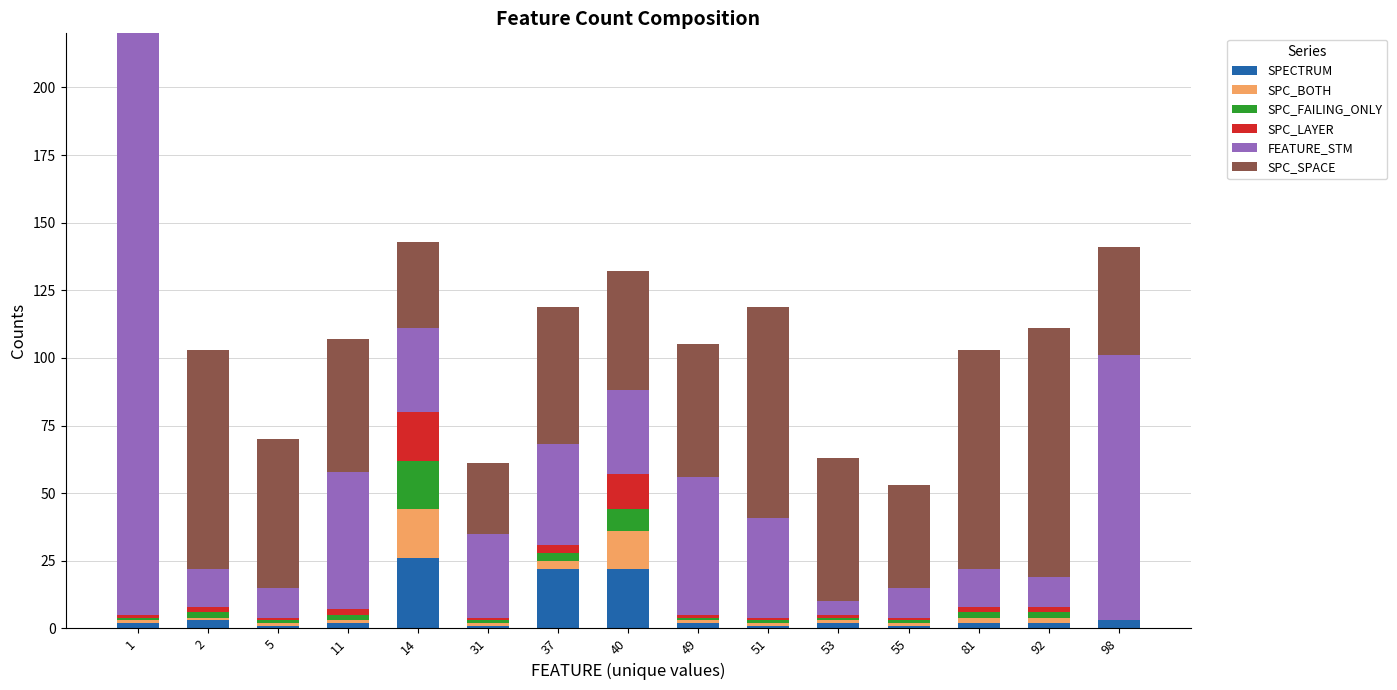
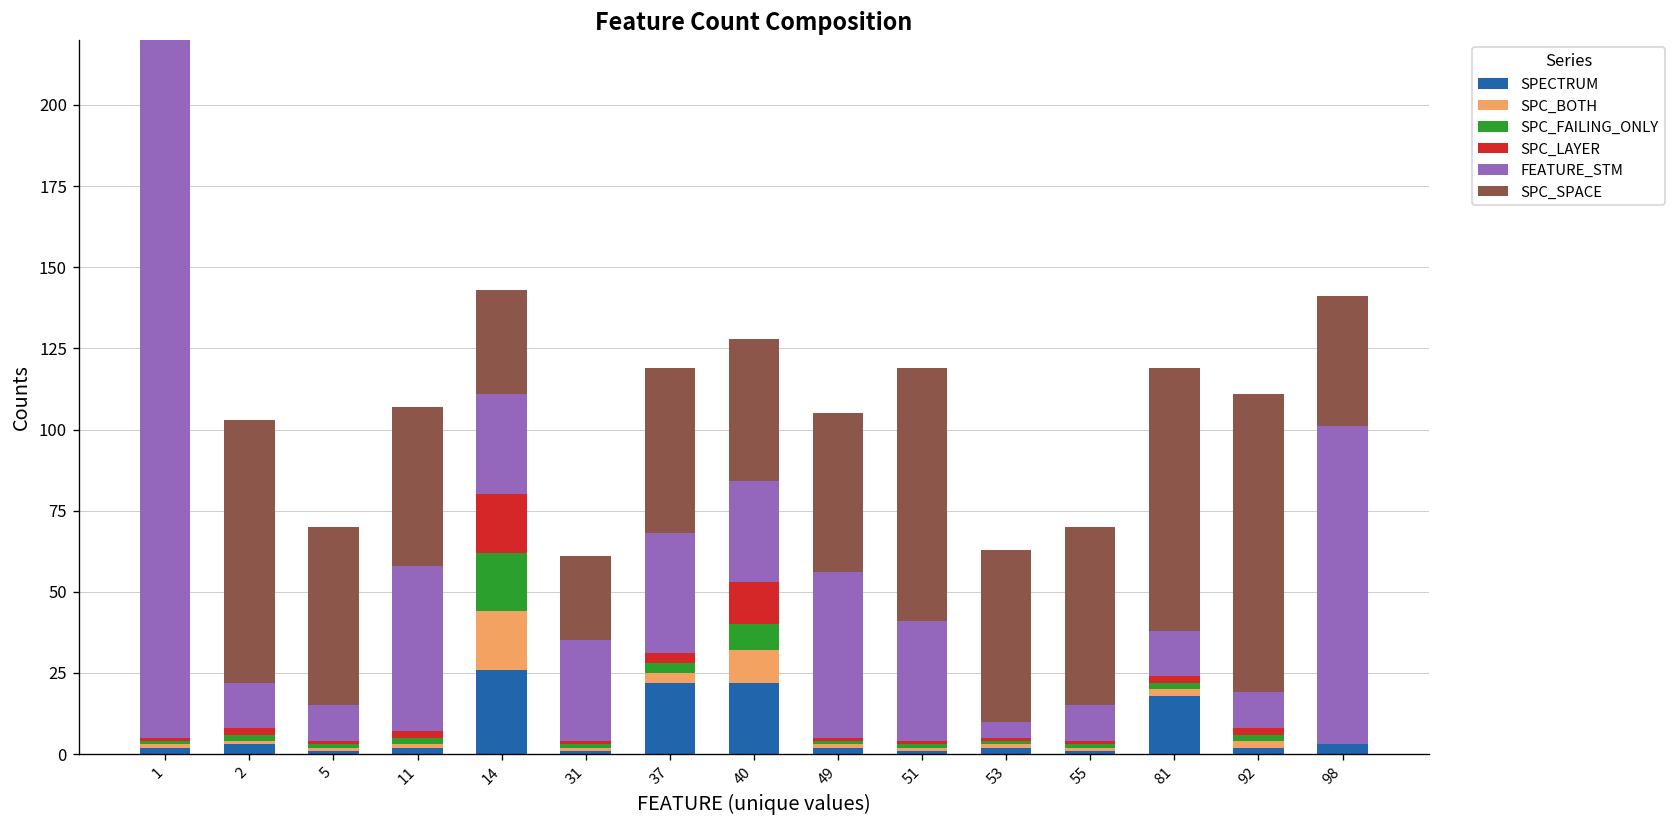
SPC_BOTH, 40: 14 -> 10
SPC_SPACE, 55: 38 -> 55
SPECTRUM, 81: 2 -> 18
